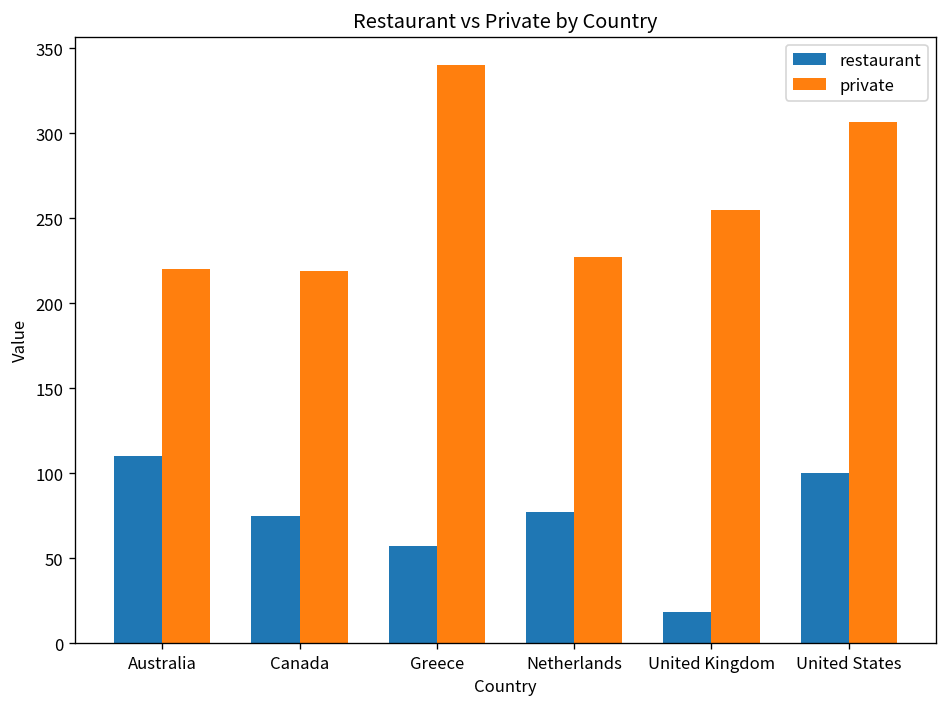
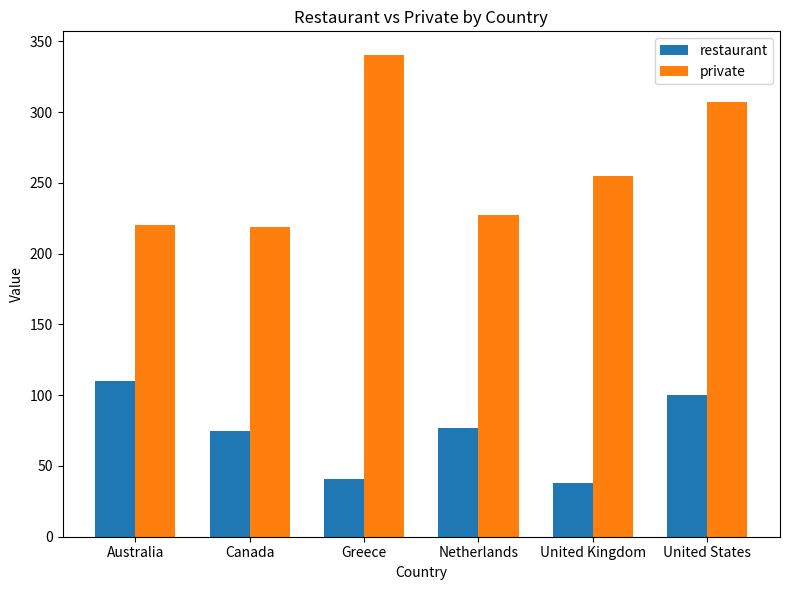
restaurant, Greece: 57 -> 41
restaurant, United Kingdom: 18 -> 38
